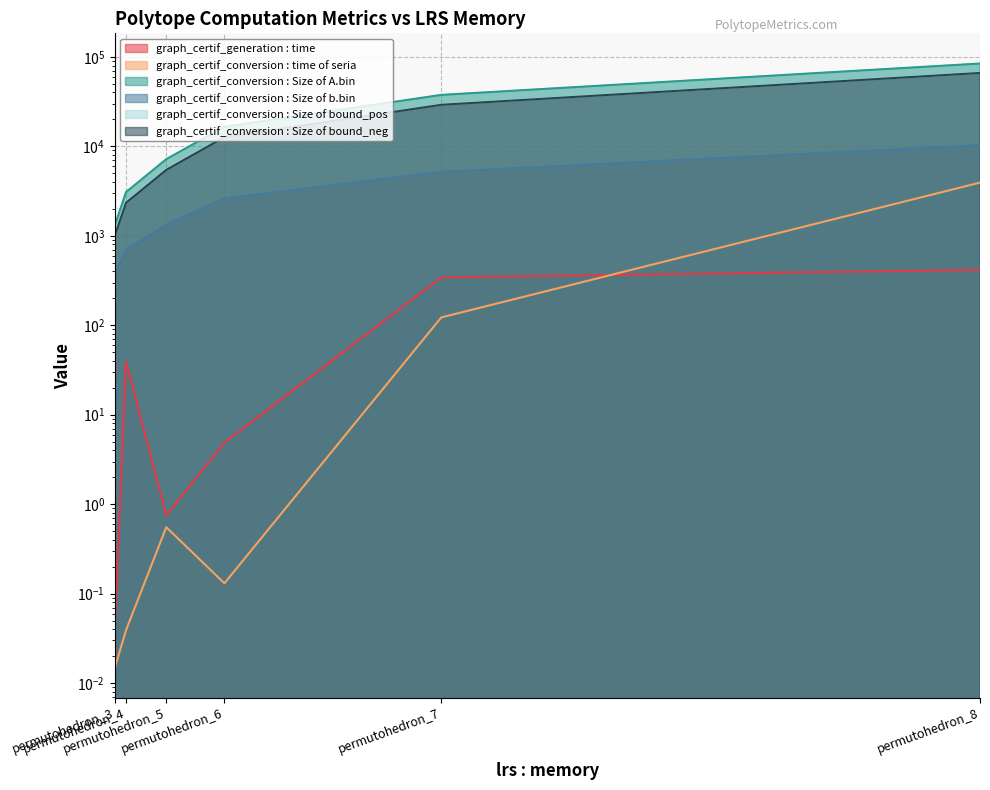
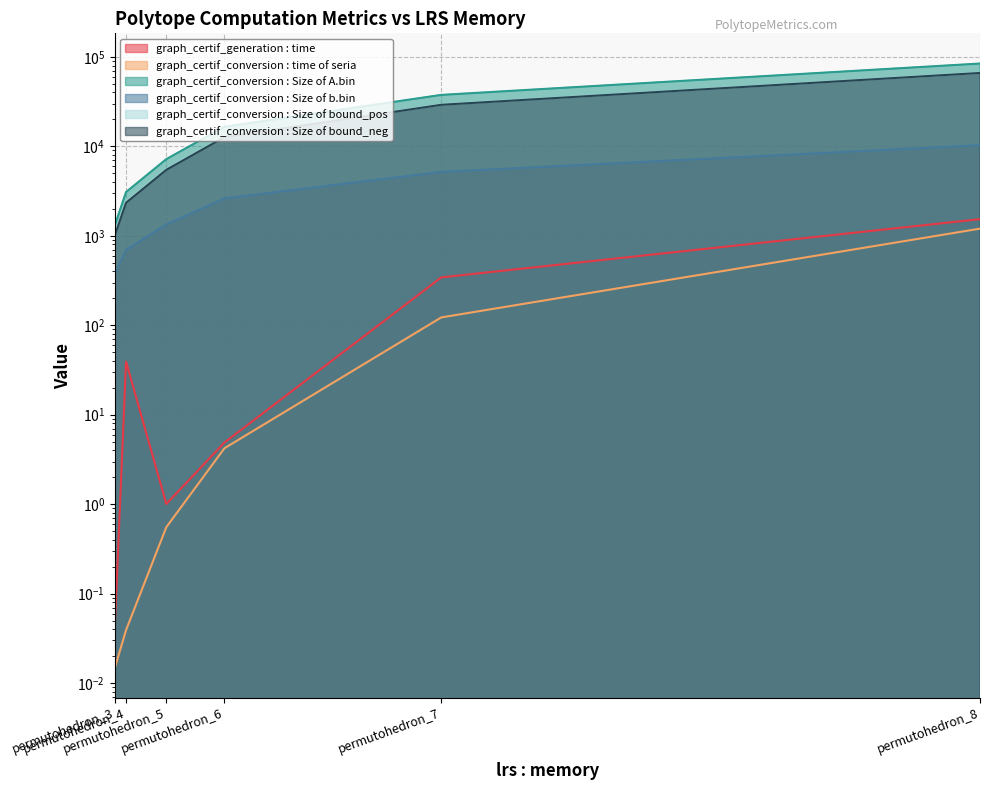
graph_certif_generation : time, permutohedron_5: 0.8 -> 1.0
graph_certif_conversion : time of seria, permutohedron_6: 0.13 -> 4
graph_certif_generation : time, permutohedron_8: 400 -> 1500
graph_certif_conversion : time of seria, permutohedron_8: 4000 -> 1200
